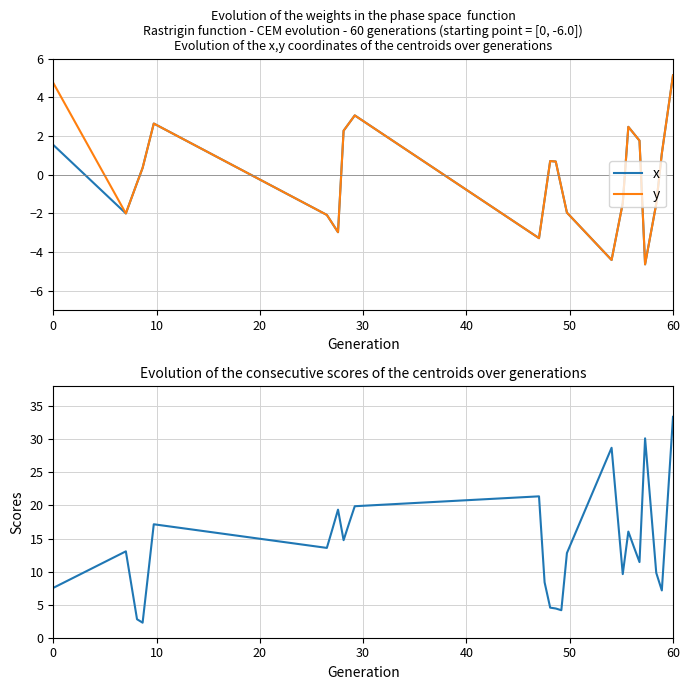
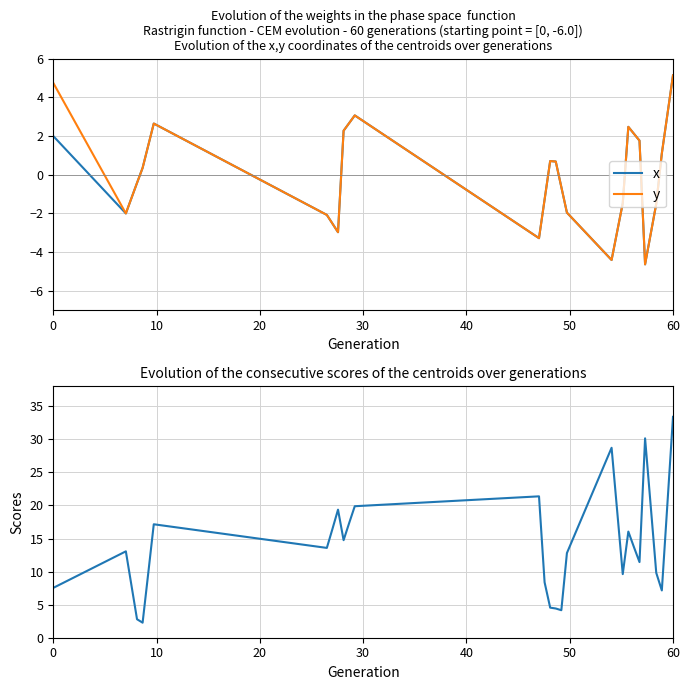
Evolution of the weights in the phase space function Rastrigin function - CEM evolution - 60 generations (starting point = [0, -6.0]) Evolution of the x,y coordinates of the centroids over generations, x, 0: 1.5 -> 2.0
